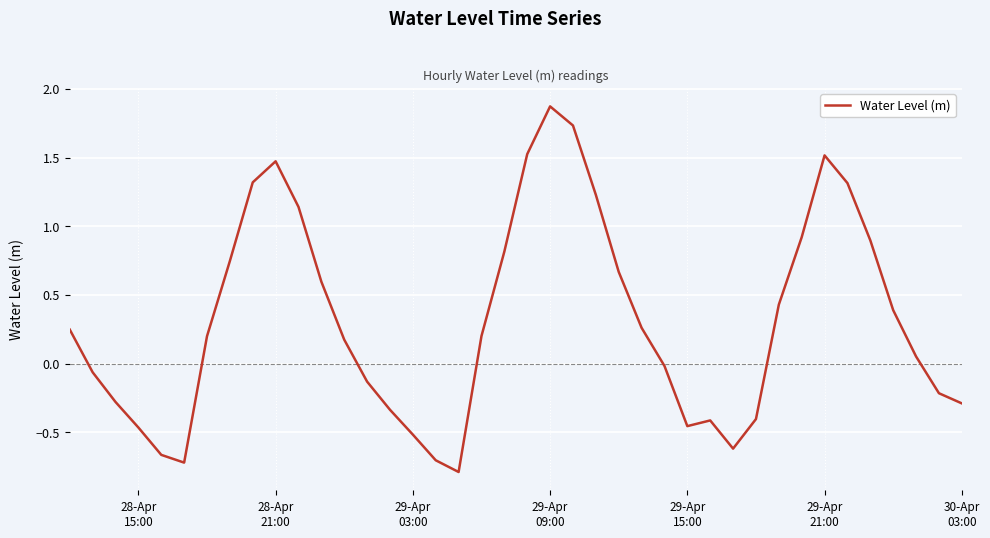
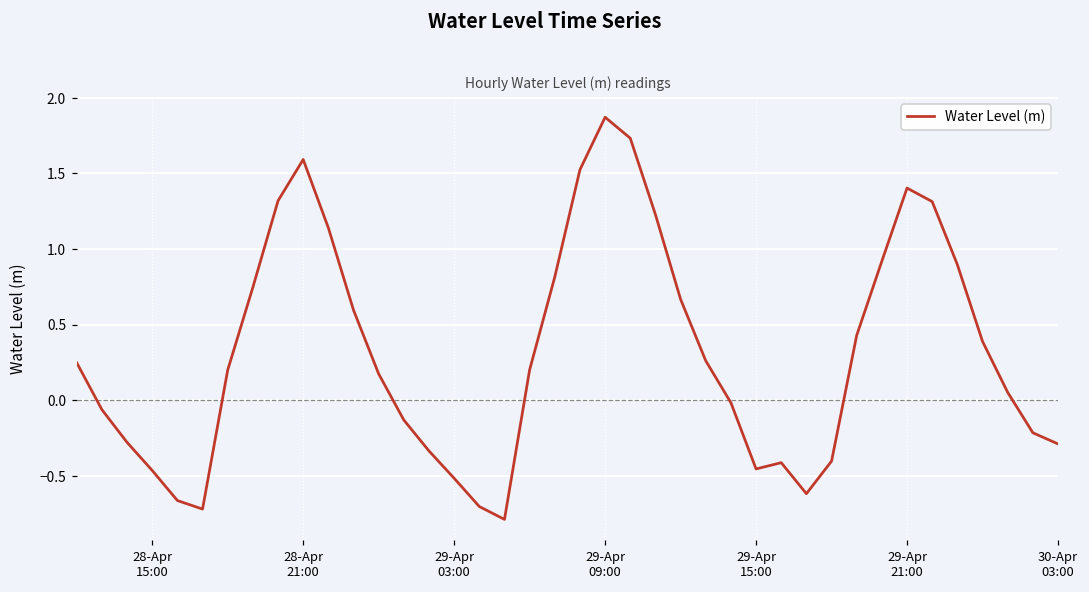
28-Apr 21:00: 1.47 -> 1.59
29-Apr 21:00: 1.52 -> 1.40
